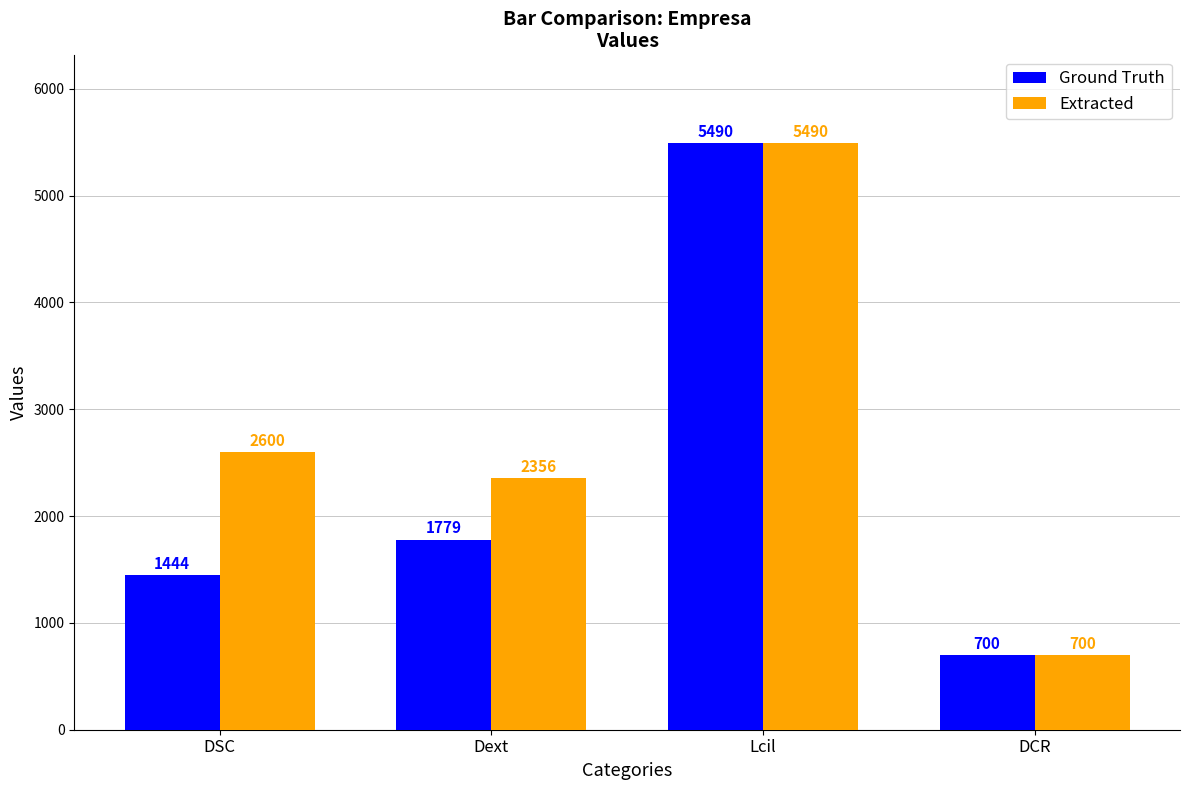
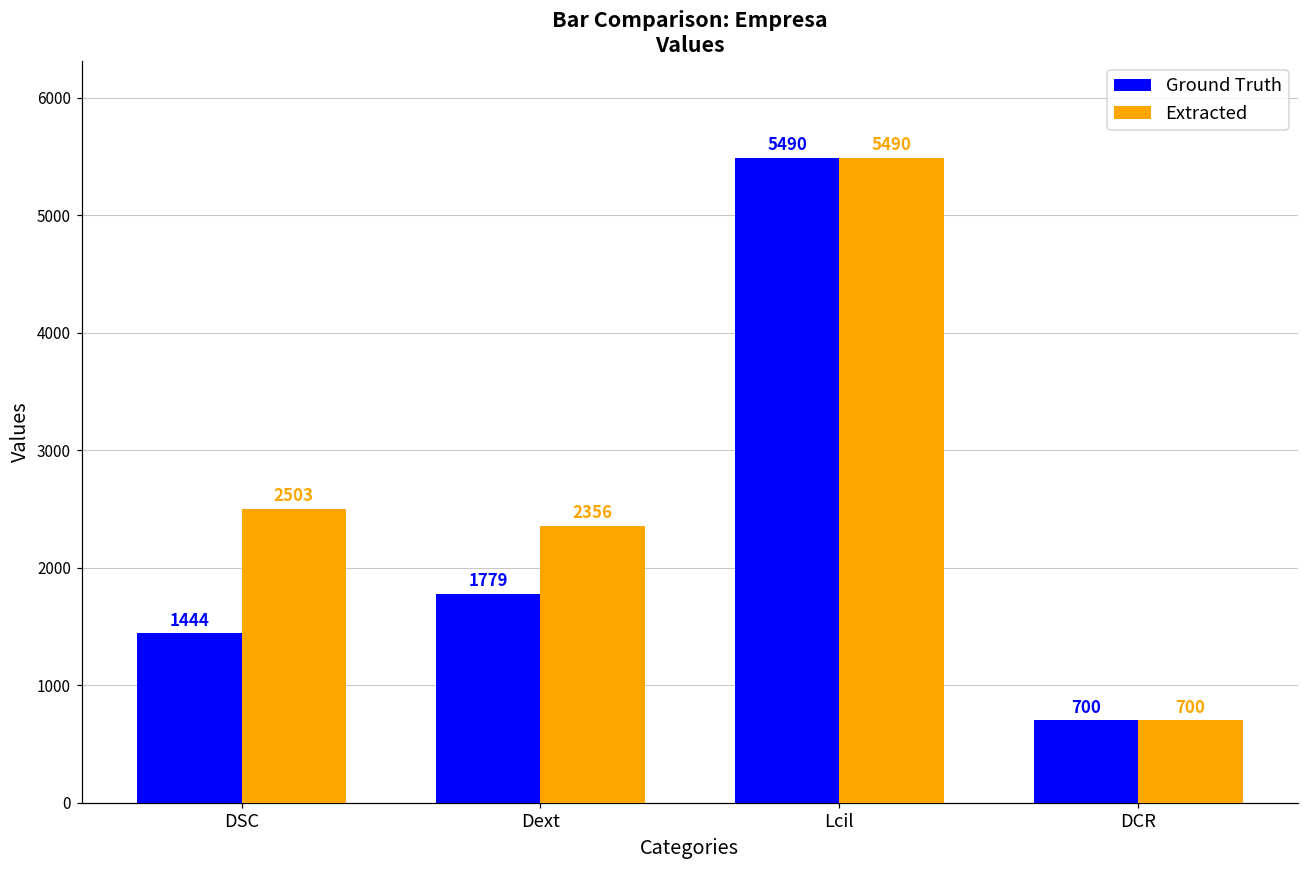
Extracted, DSC: 2600 -> 2503
